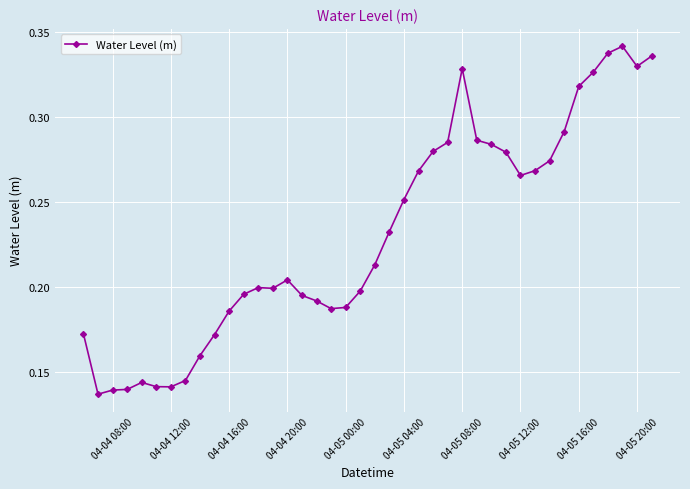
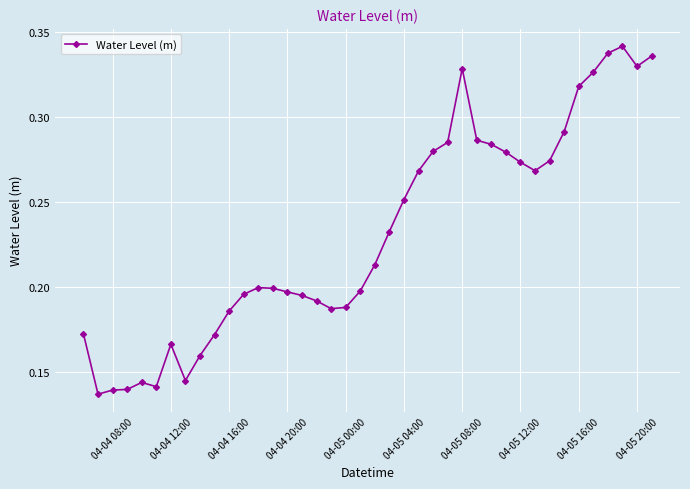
04-04 12:00: 0.141 -> 0.166
04-04 20:00: 0.204 -> 0.197
04-05 12:00: 0.265 -> 0.273
